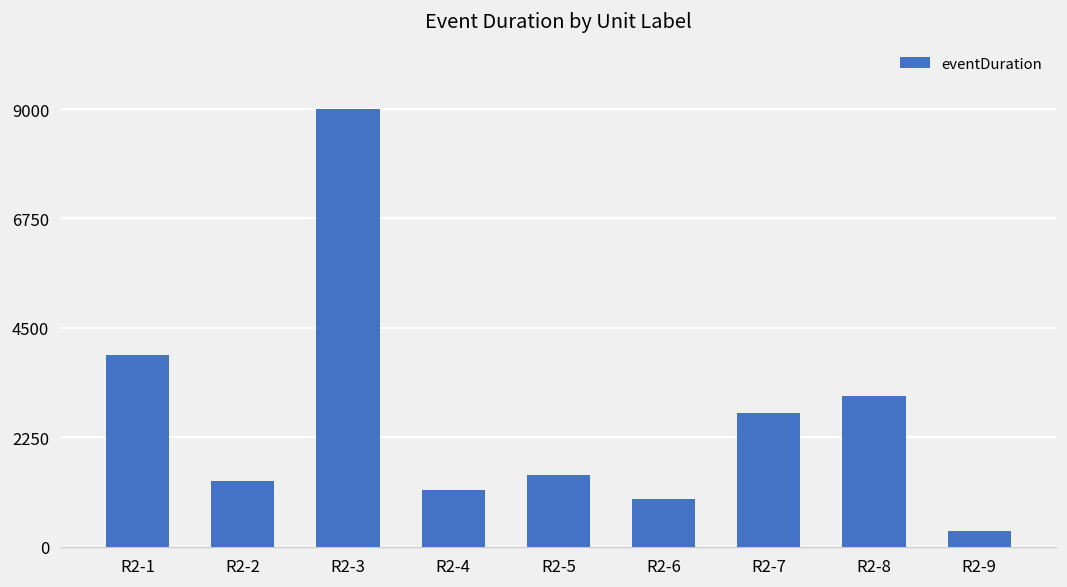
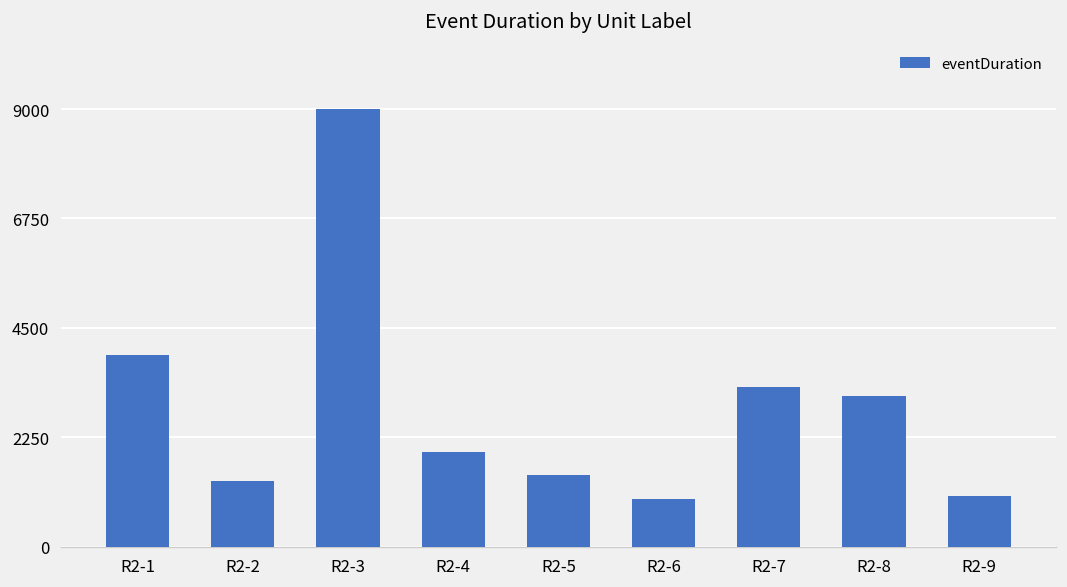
R2-4: 1200 -> 1900
R2-7: 2700 -> 3300
R2-9: 300 -> 1000
